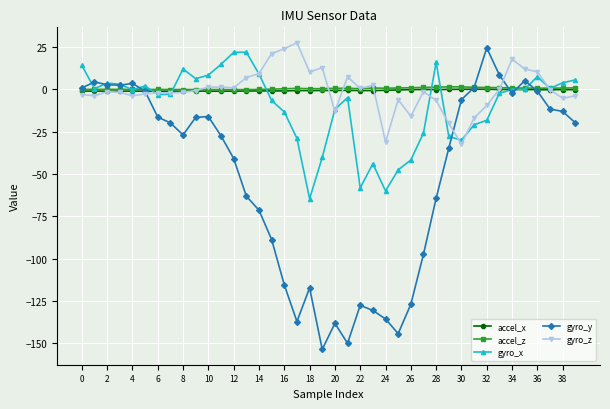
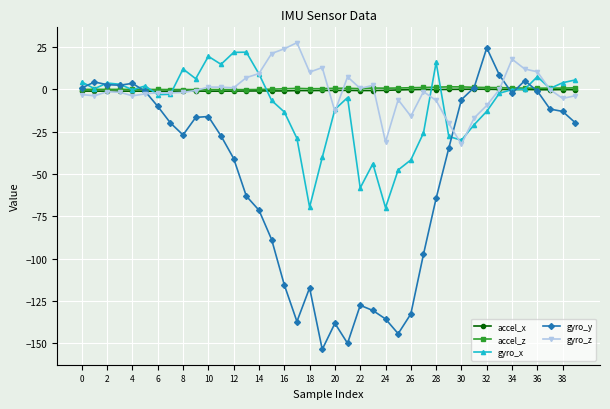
gyro_x, 0: 14 -> 4
gyro_y, 6: -16 -> -10
gyro_x, 10: 9 -> 20
gyro_x, 18: -65 -> -70
gyro_x, 24: -60 -> -70
gyro_y, 26: -127 -> -133
gyro_x, 32: -18 -> -13
